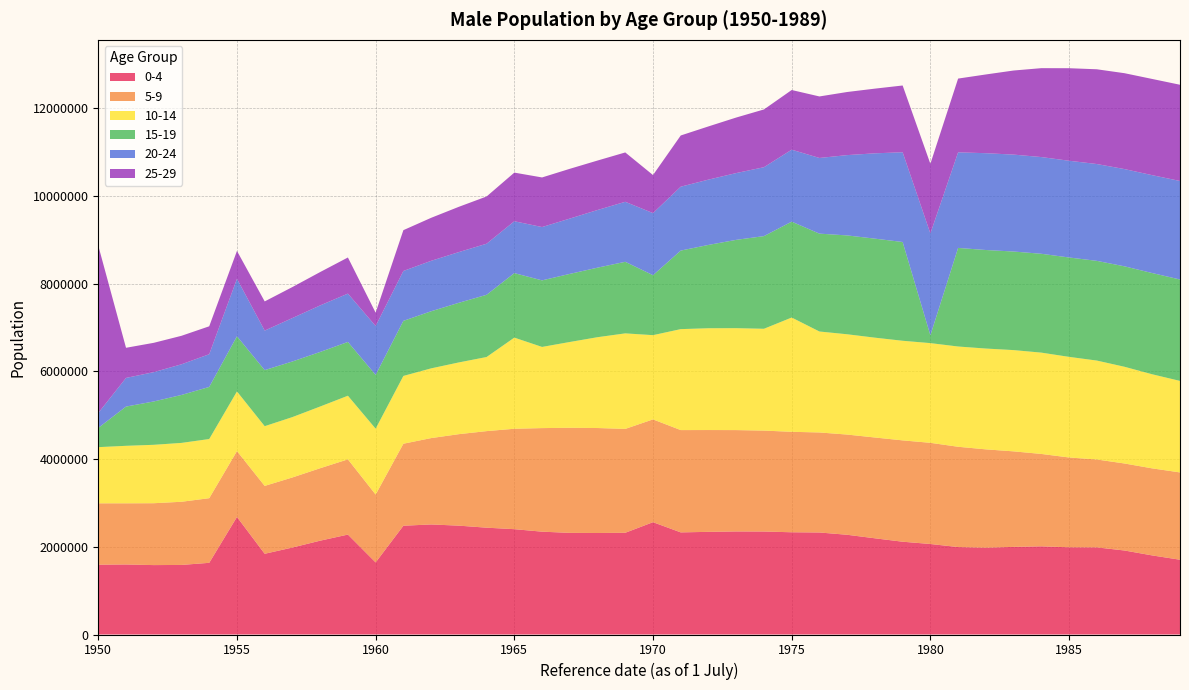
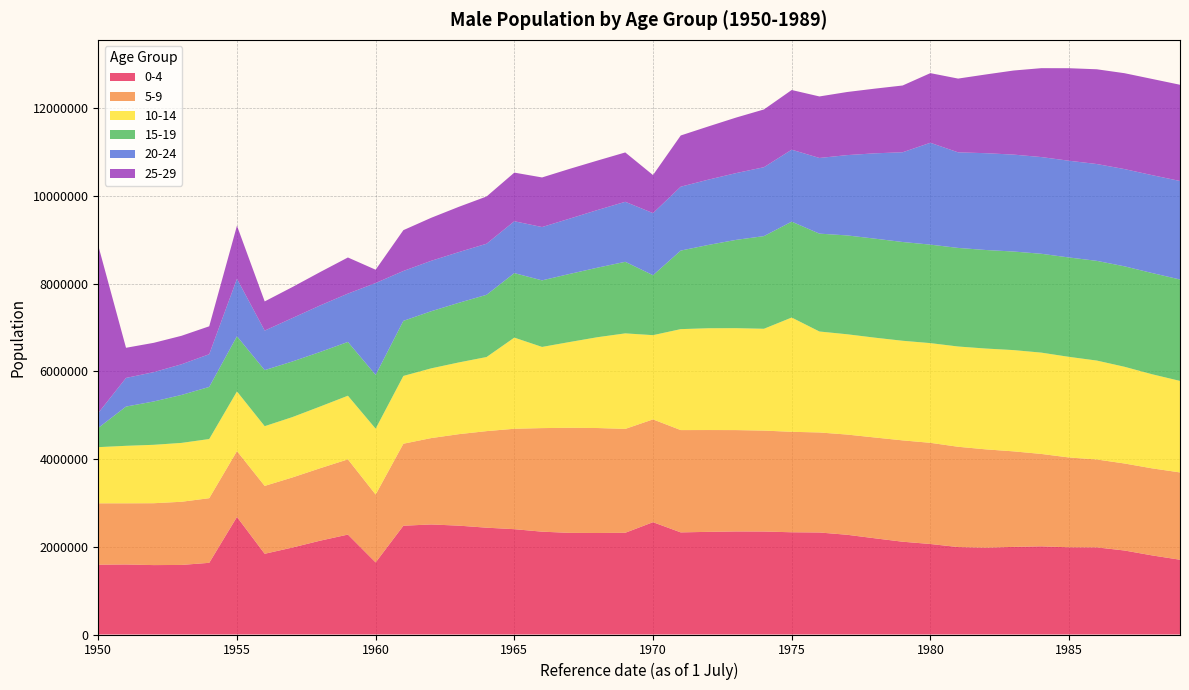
25-29, 1955: 600000 -> 1200000
20-24, 1960: 1100000 -> 2100000
15-19, 1980: 200000 -> 2200000
